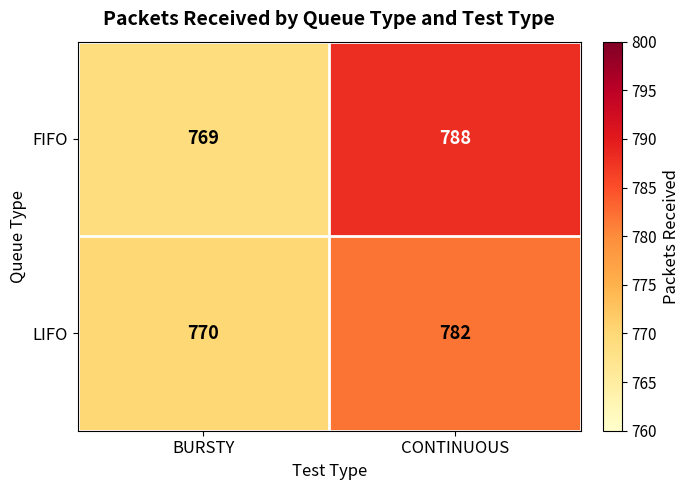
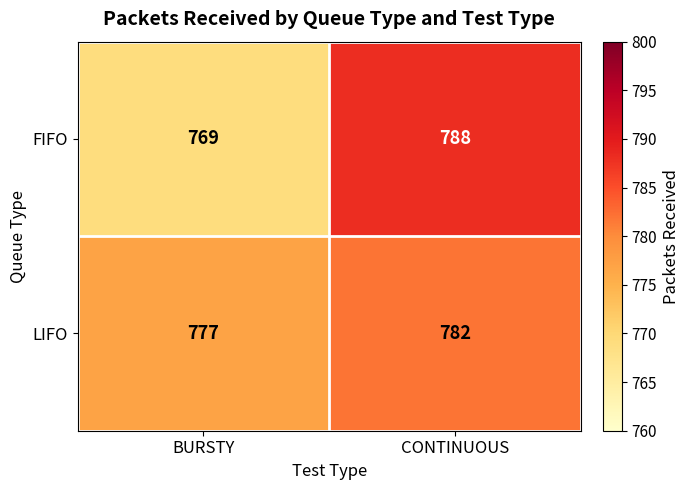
LIFO, BURSTY: 770 -> 777
